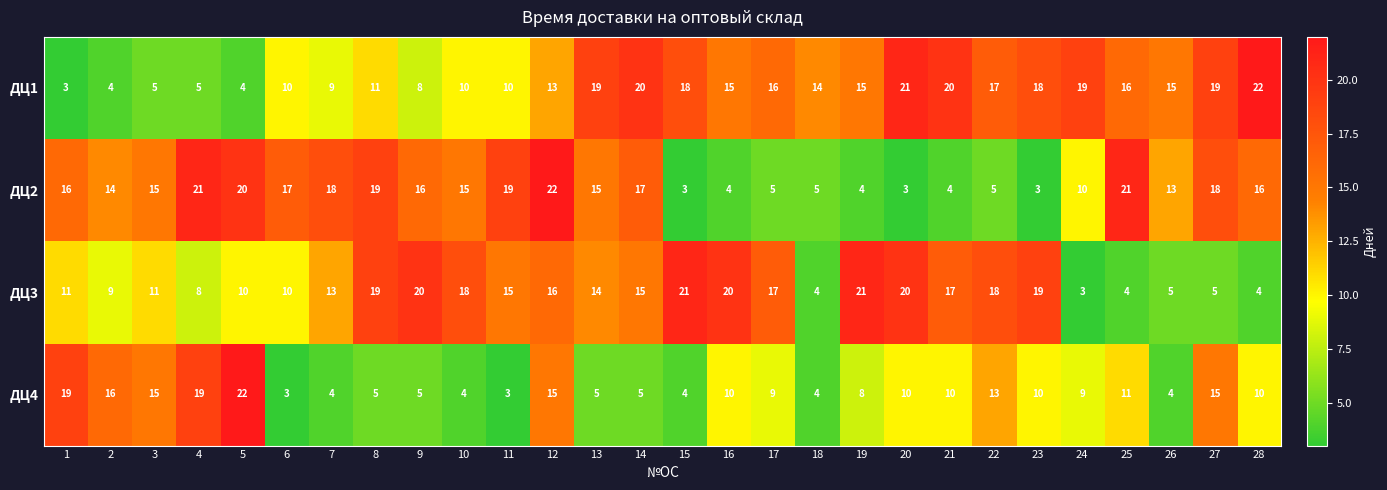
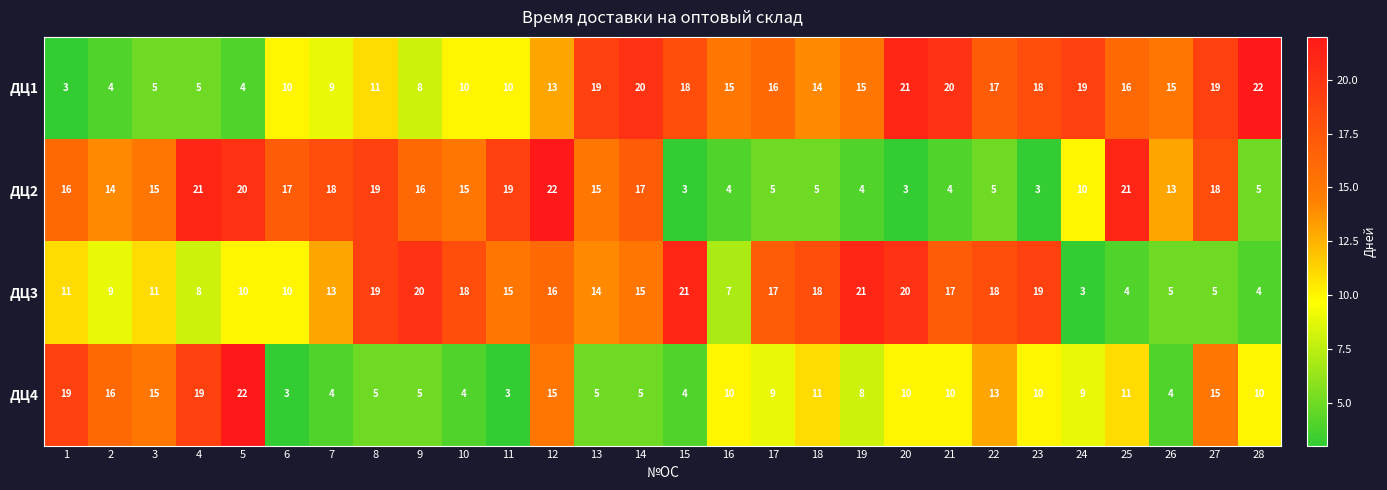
ДЦ2, 28: 16 -> 5
ДЦ3, 16: 20 -> 7
ДЦ3, 18: 4 -> 18
ДЦ4, 18: 4 -> 11
